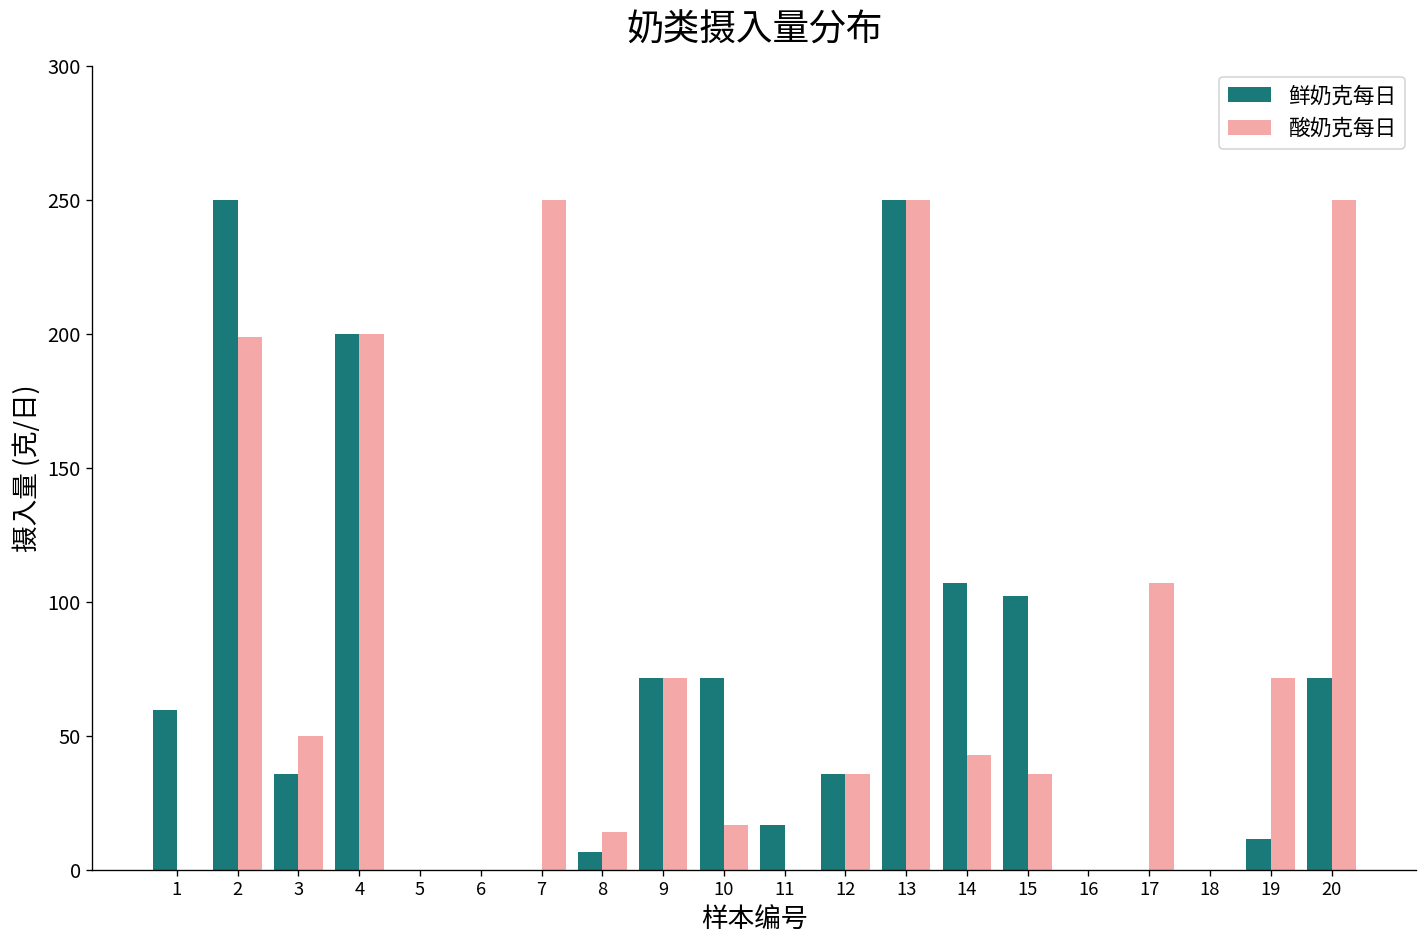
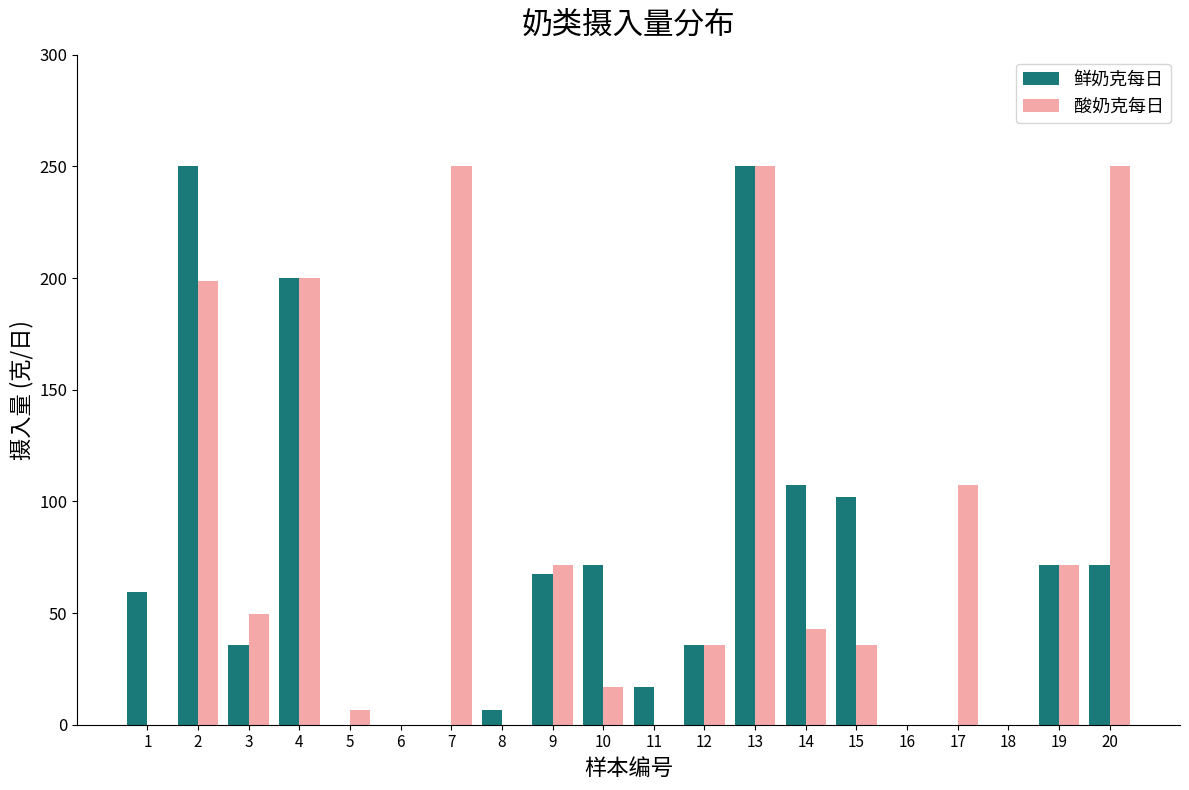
酸奶克每日, 5: 0 -> 7
酸奶克每日, 8: 14 -> 0
鲜奶克每日, 9: 71 -> 68
鲜奶克每日, 19: 11 -> 71
